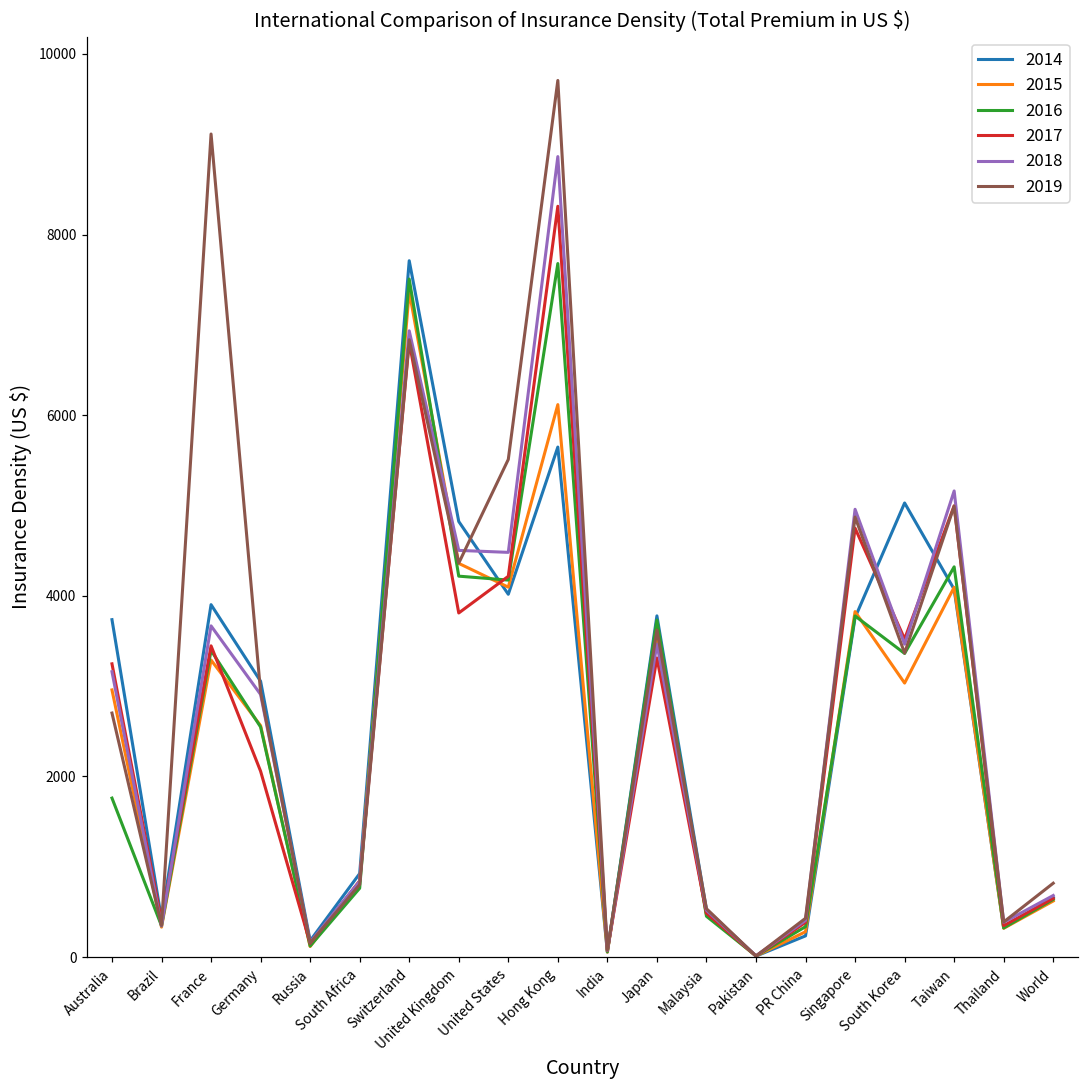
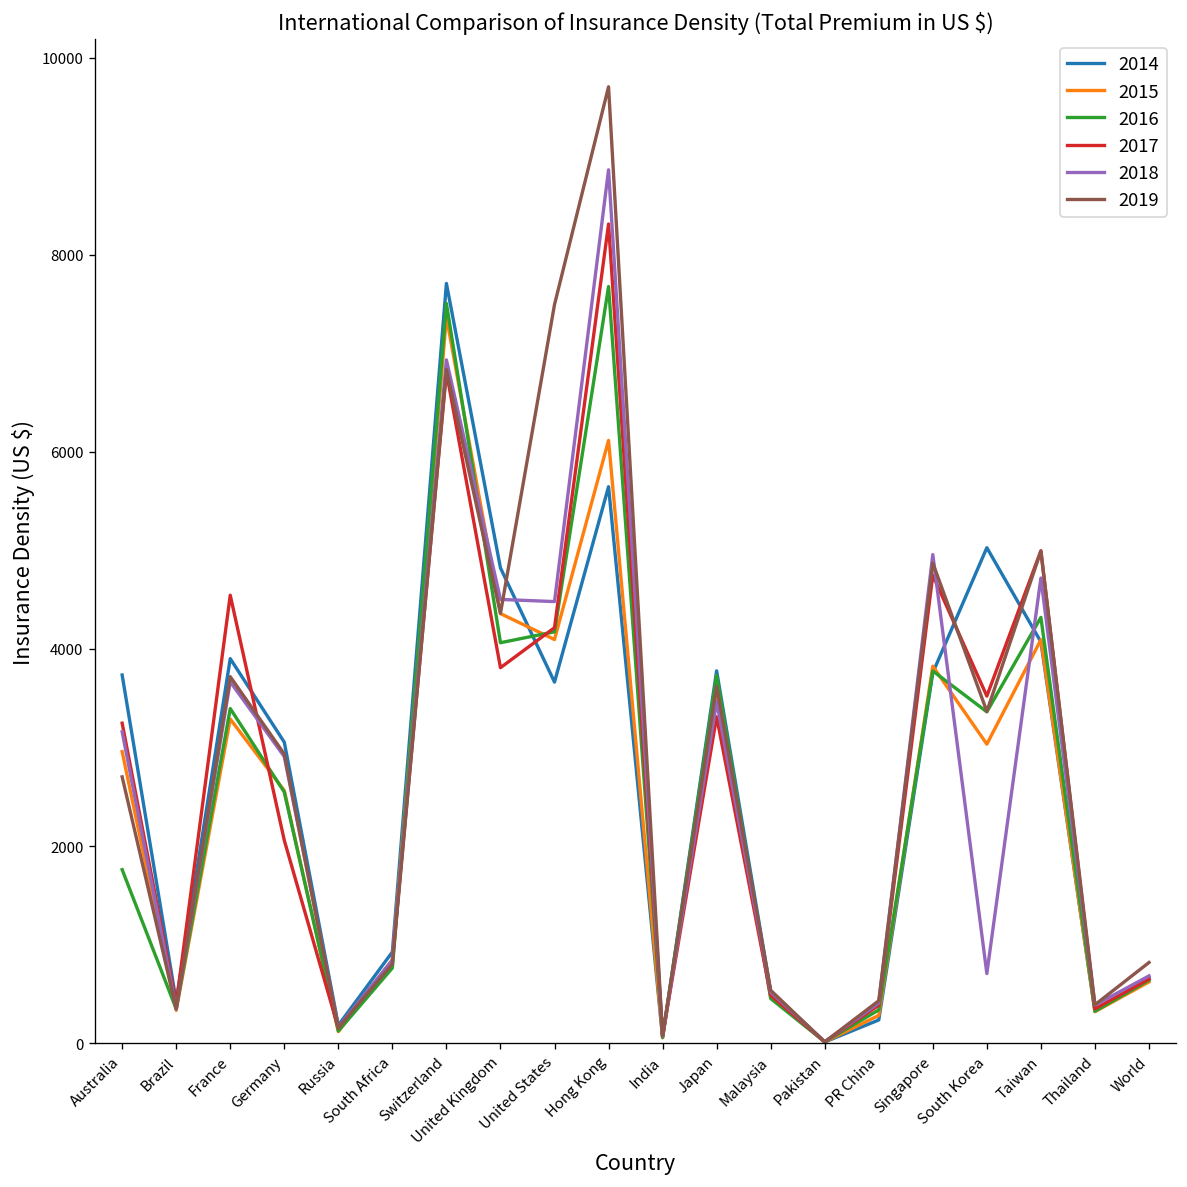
2017, France: 3400 -> 4500
2019, France: 9100 -> 3700
2016, United Kingdom: 4200 -> 4100
2014, United States: 4000 -> 3700
2019, United States: 5500 -> 7500
2018, South Korea: 3500 -> 700
2018, Taiwan: 5200 -> 4700
